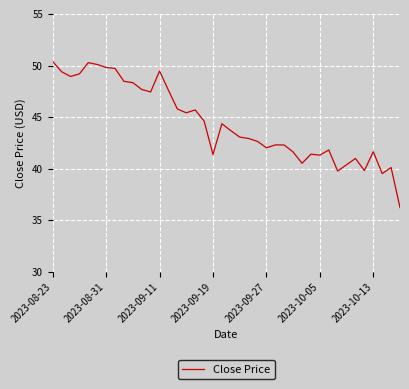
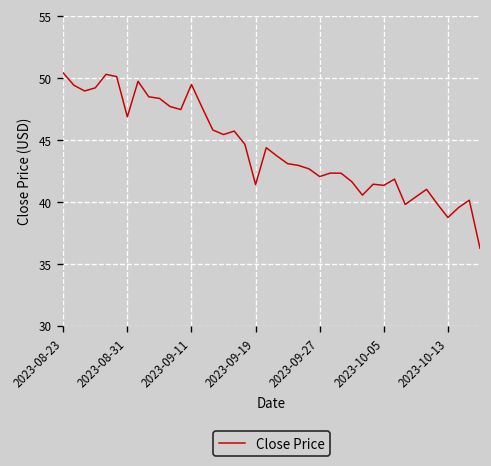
2023-08-31: 49.8 -> 46.9
2023-10-13: 41.6 -> 38.7
